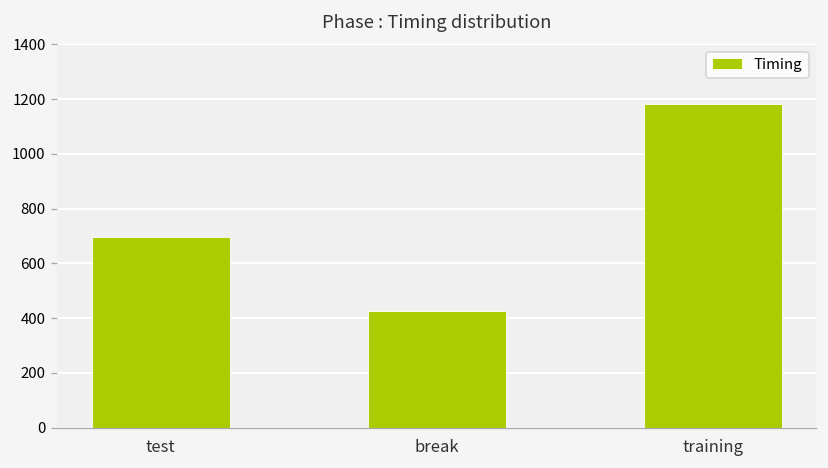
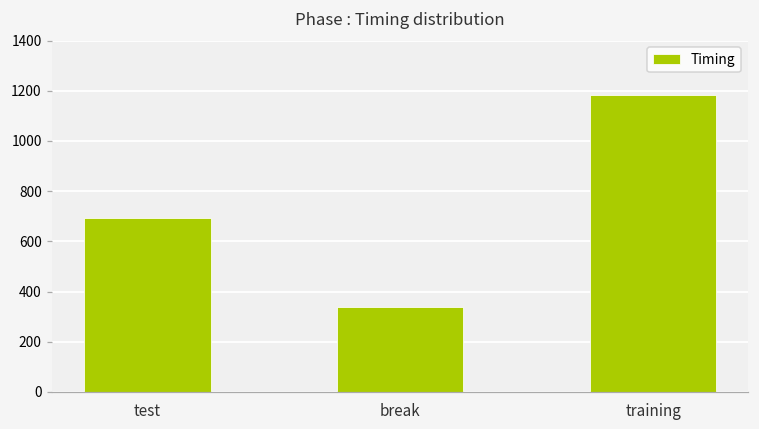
break: 420 -> 340
